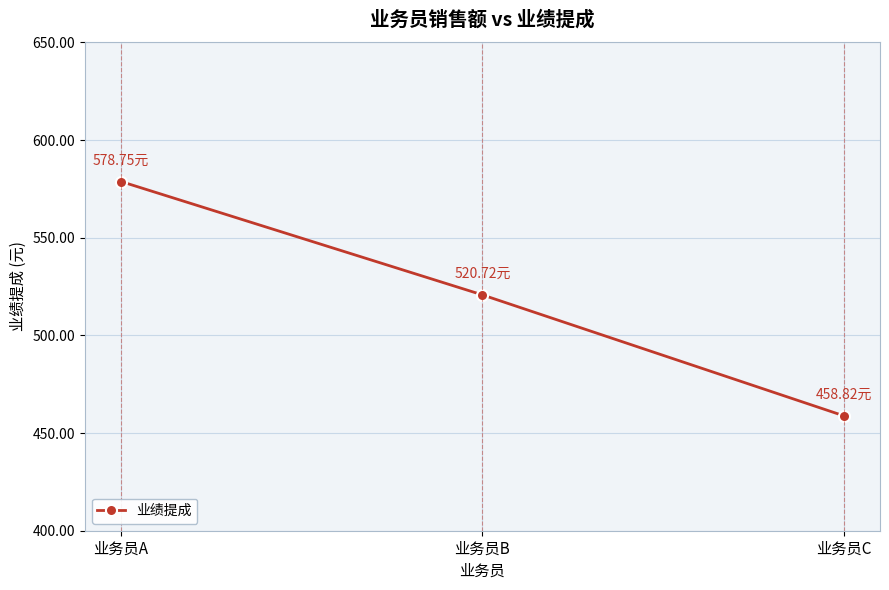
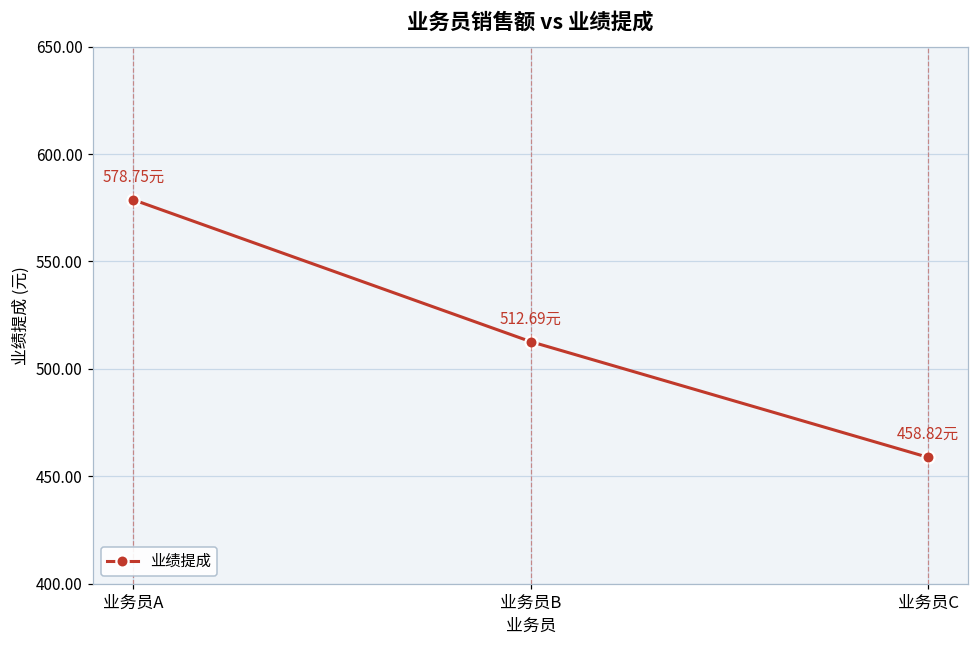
业务员B: 520.72元 -> 512.69元
